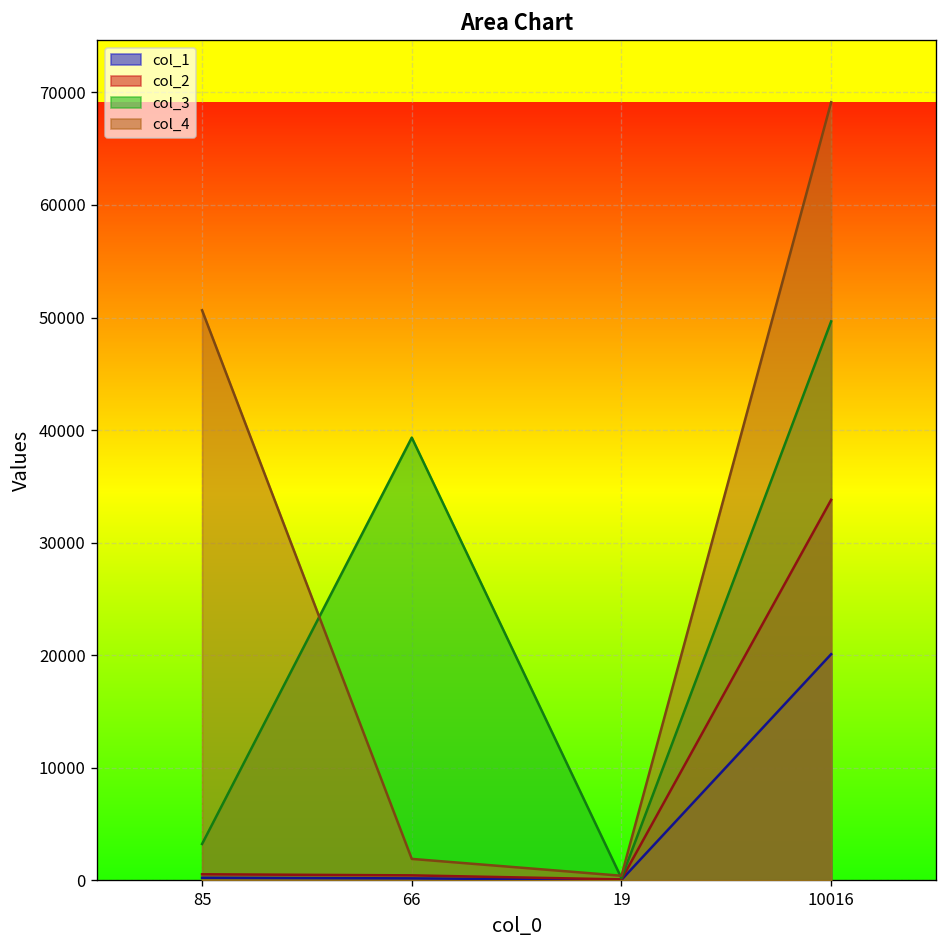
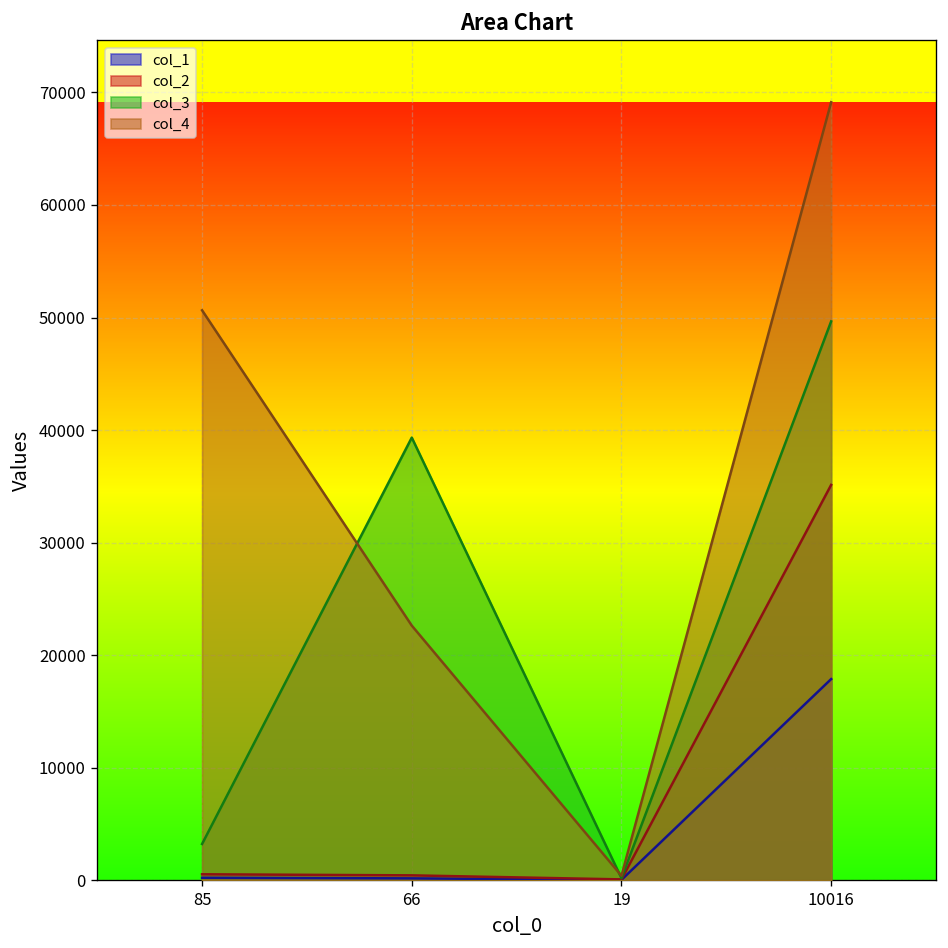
col_4, 66: 2000 -> 23000
col_1, 10016: 20000 -> 18000
col_2, 10016: 34000 -> 35000
